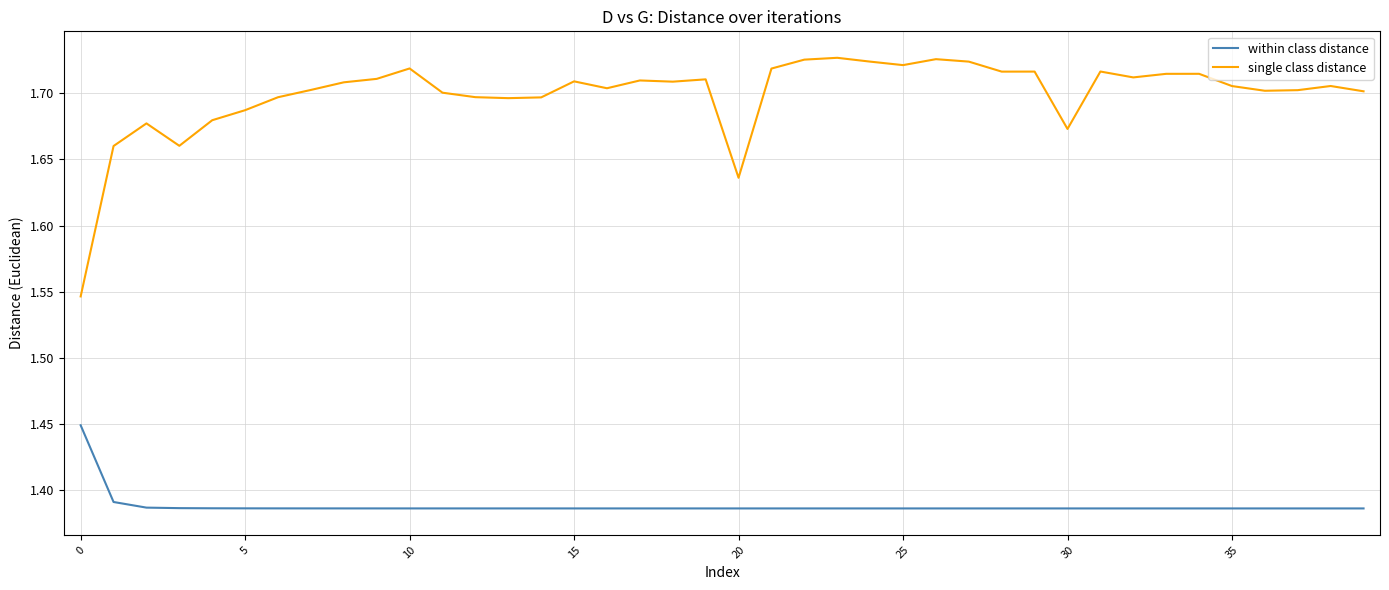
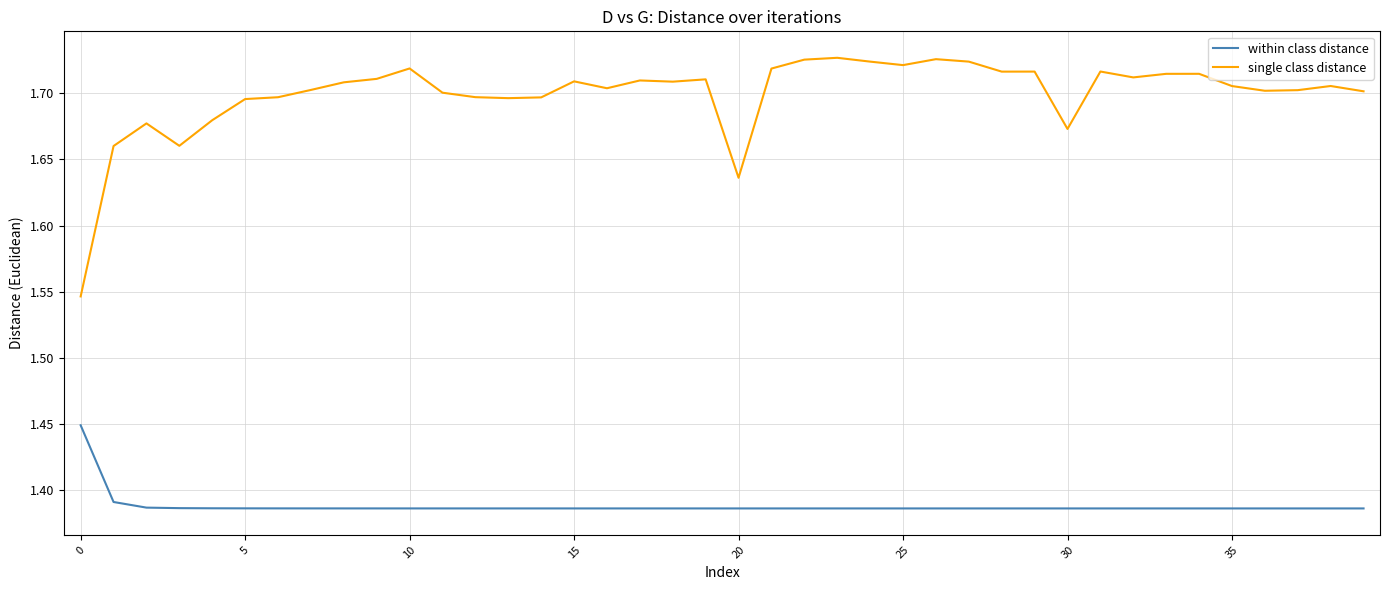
single class distance, 5: 1.687 -> 1.696
